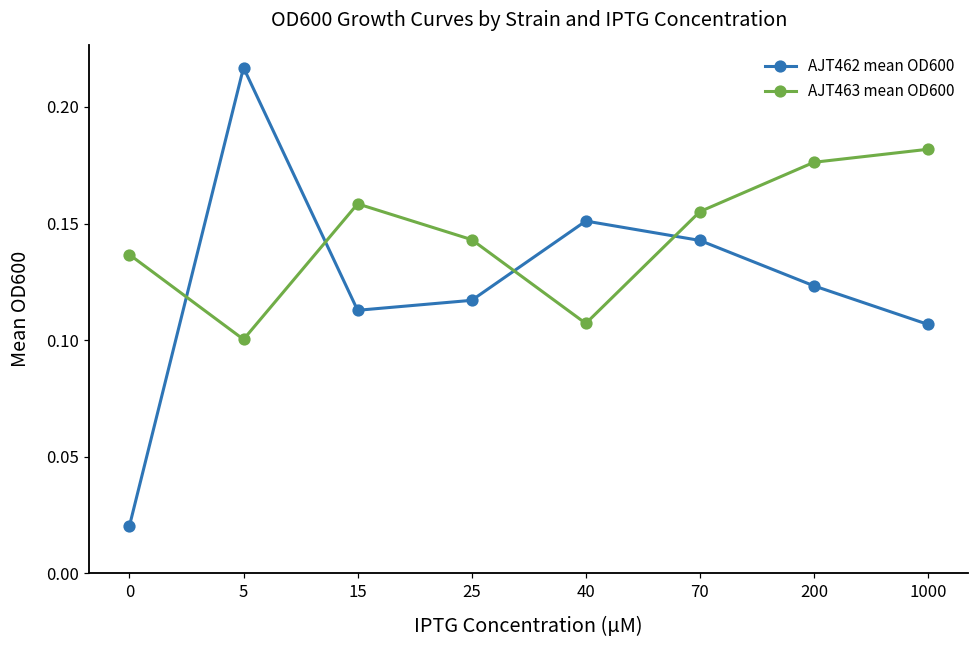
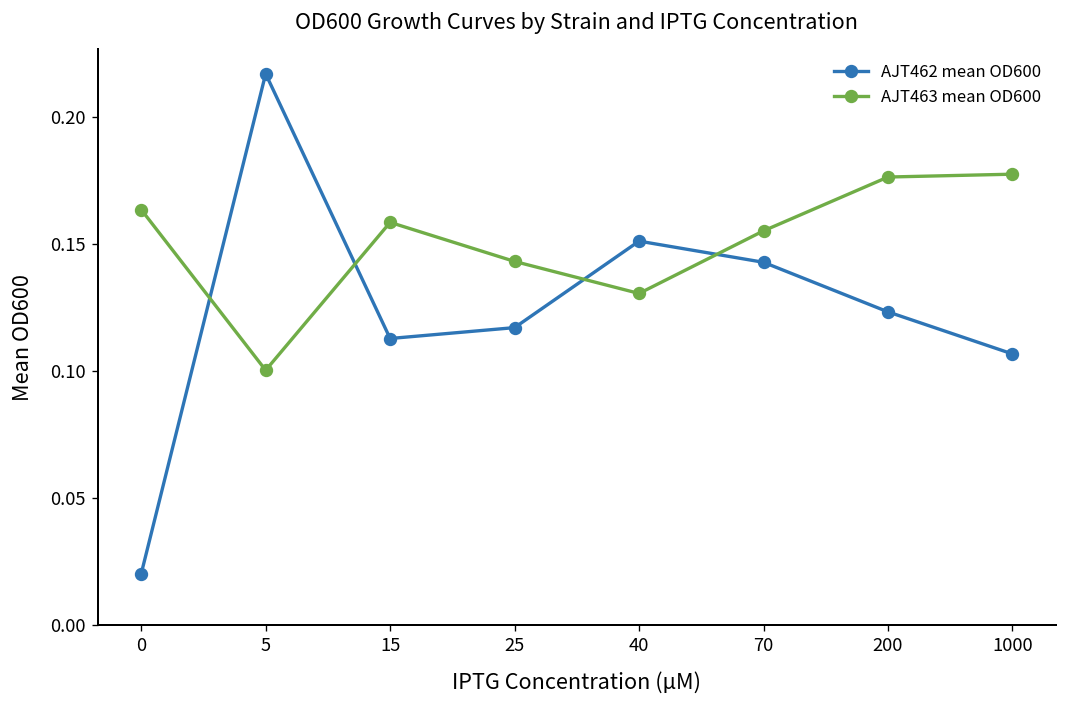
AJT463 mean OD600, 0: 0.137 -> 0.163
AJT463 mean OD600, 40: 0.107 -> 0.131
AJT463 mean OD600, 1000: 0.182 -> 0.177
